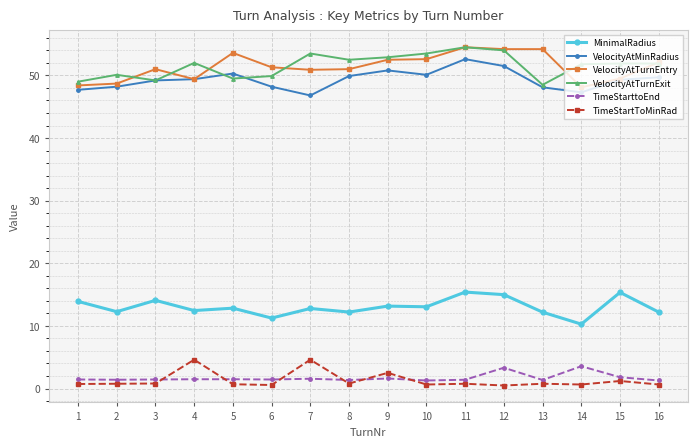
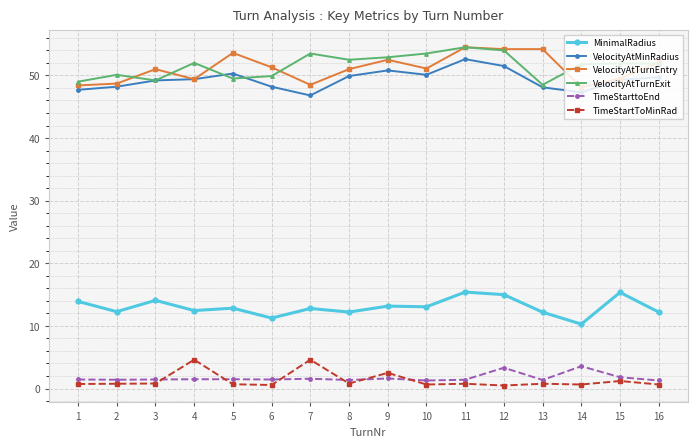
VelocityAtTurnEntry, 7: 51 -> 49
VelocityAtTurnEntry, 10: 53 -> 51
